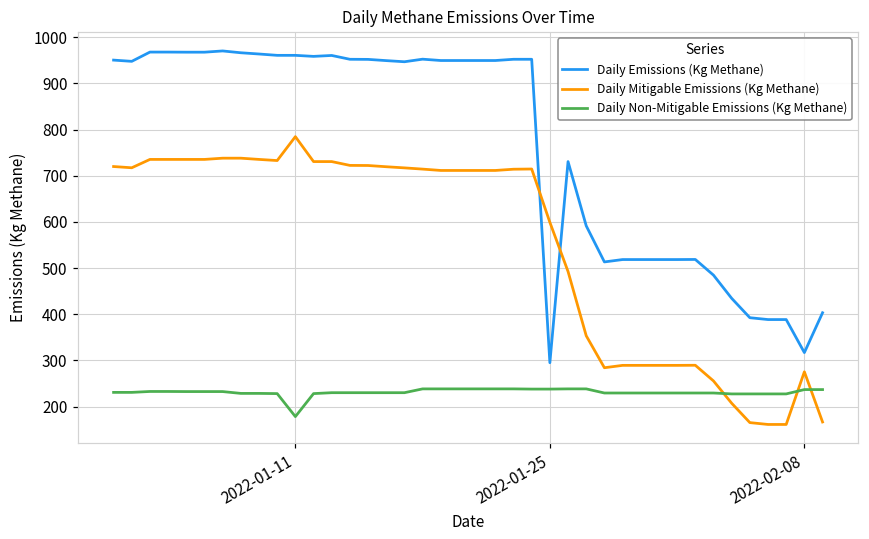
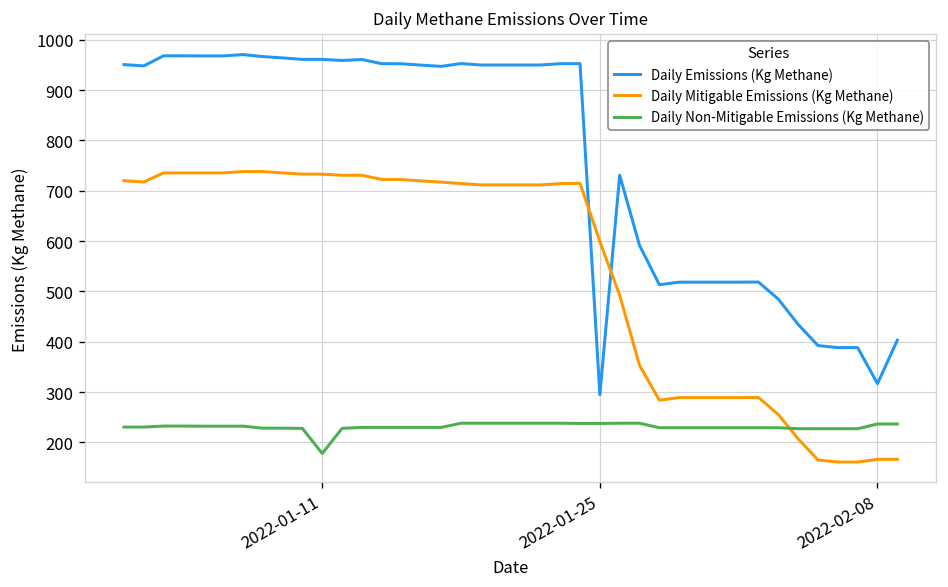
Daily Mitigable Emissions (Kg Methane), 2022-01-11: 780 -> 730
Daily Mitigable Emissions (Kg Methane), 2022-02-08: 280 -> 170
